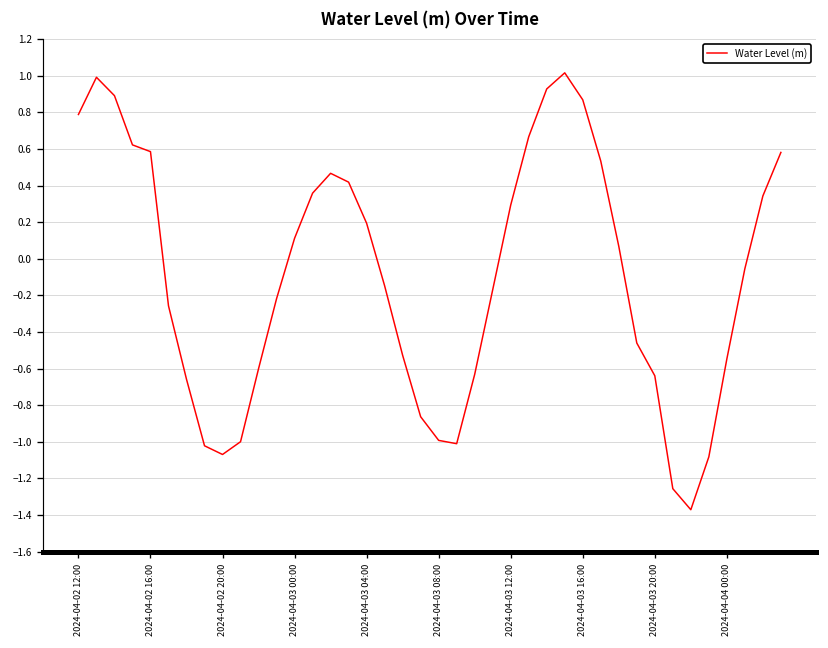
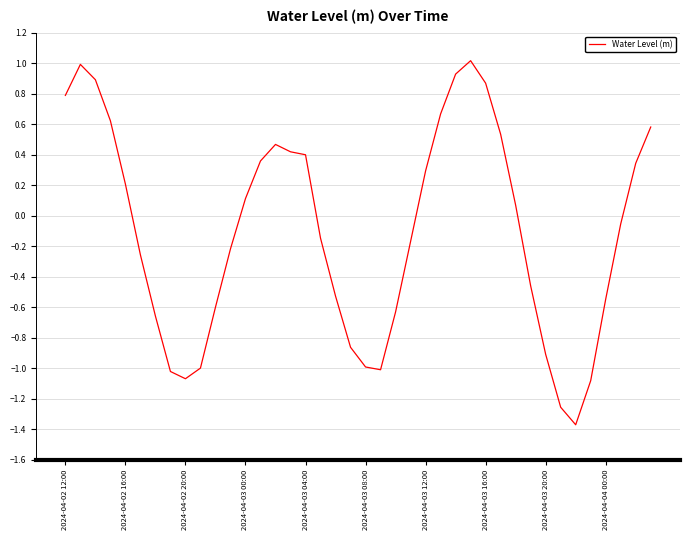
2024-04-02 16:00: 0.59 -> 0.21
2024-04-03 04:00: 0.19 -> 0.40
2024-04-03 20:00: -0.64 -> -0.91
